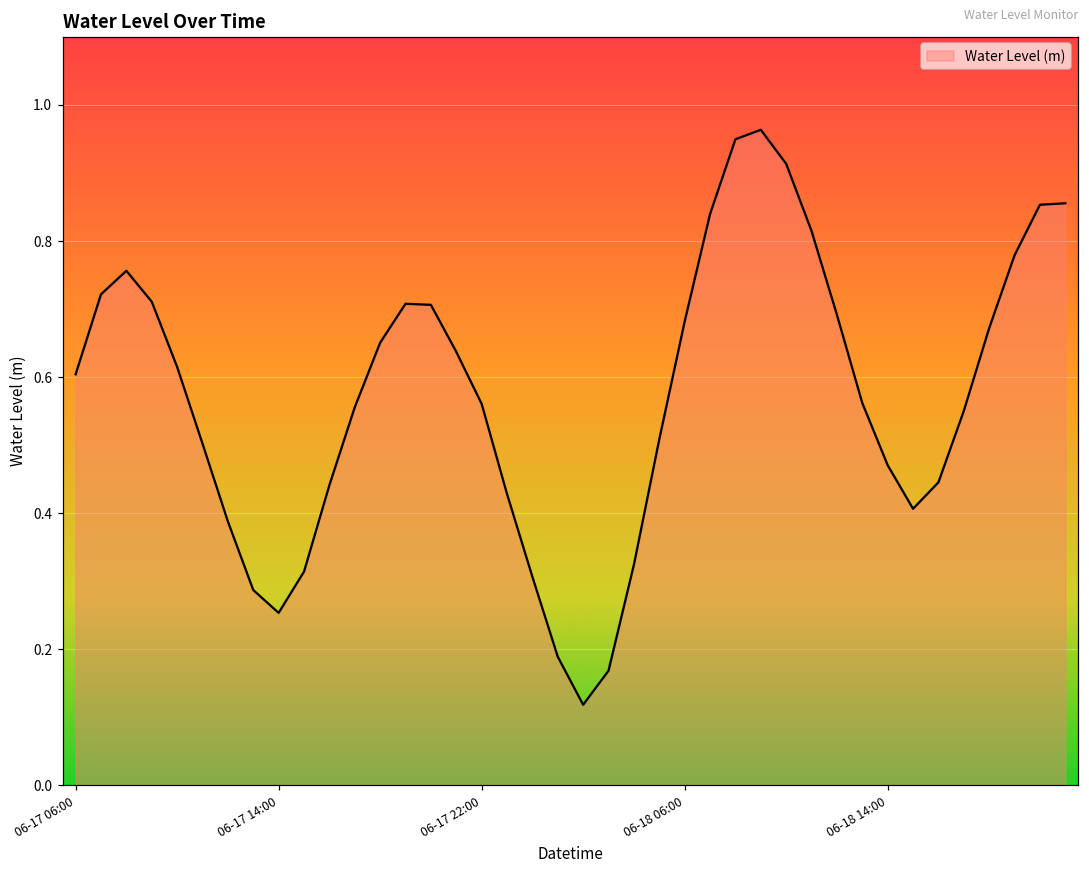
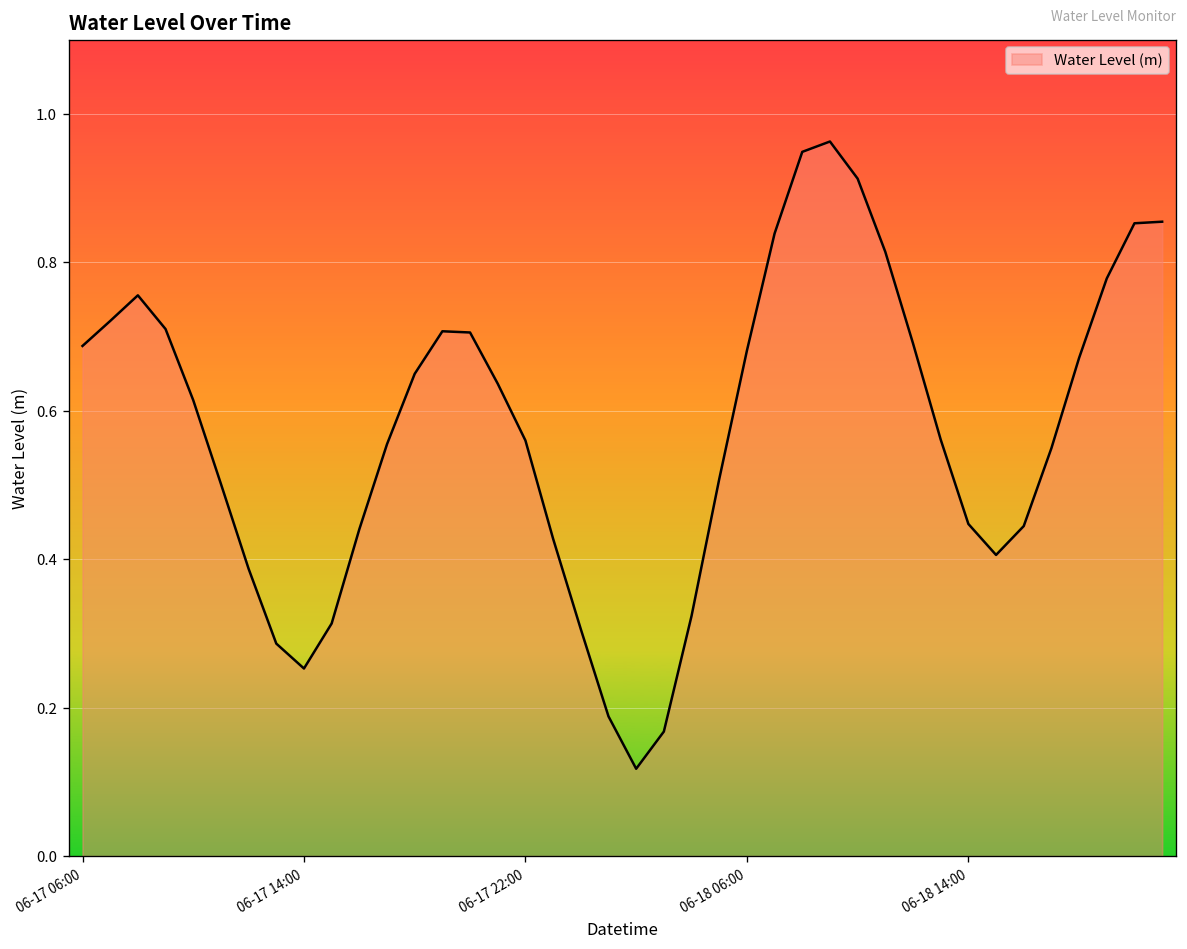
06-17 06:00: 0.60 -> 0.69
06-18 14:00: 0.47 -> 0.45
